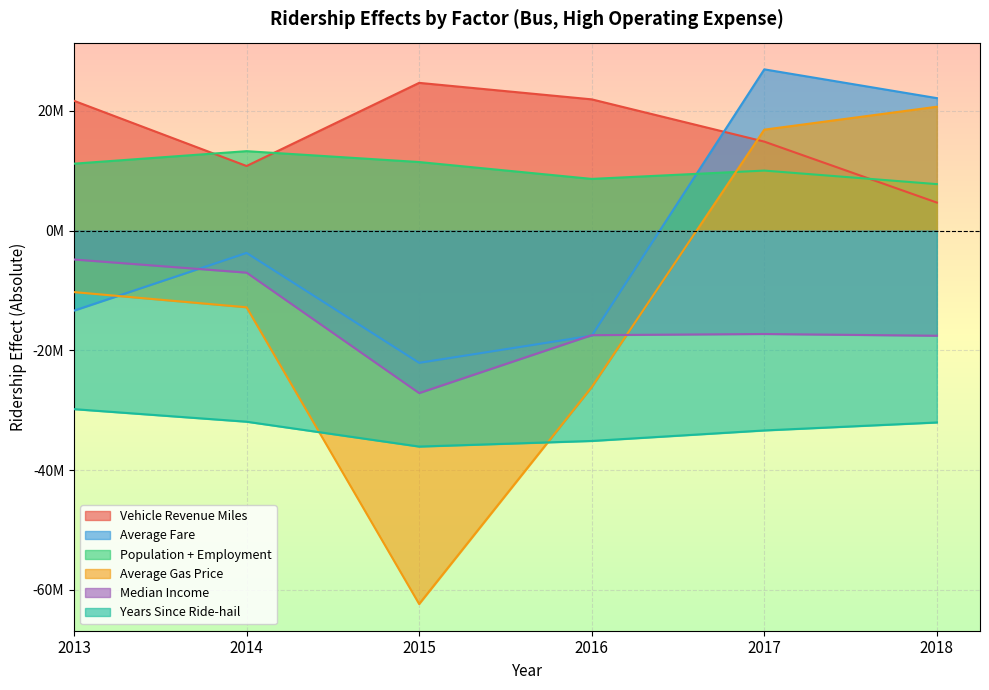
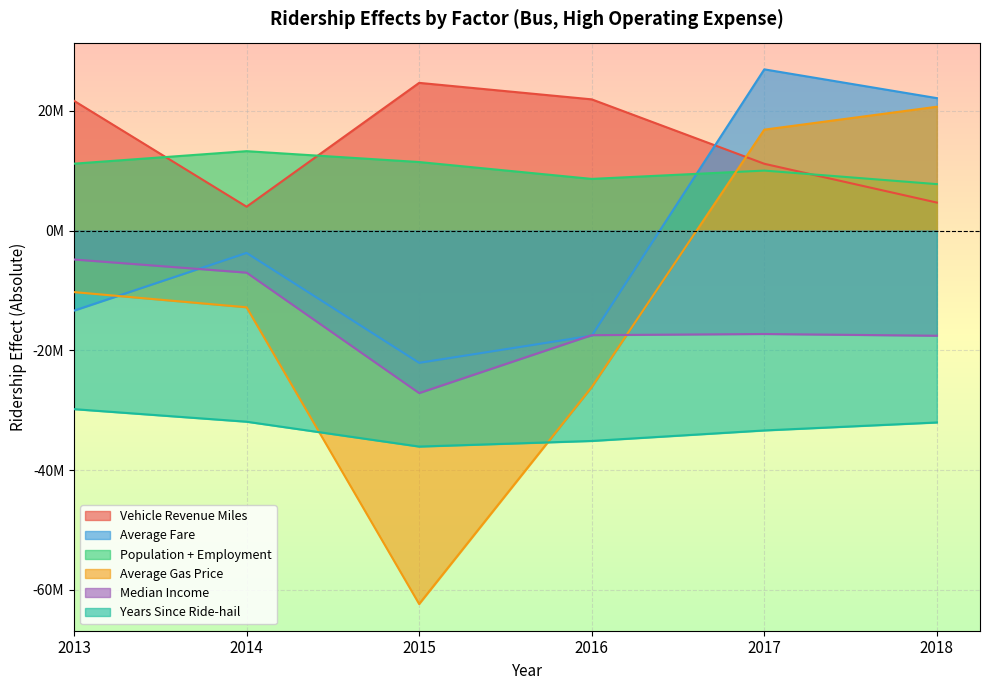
Vehicle Revenue Miles, 2014: 11000000 -> 4000000
Vehicle Revenue Miles, 2017: 15000000 -> 11000000
